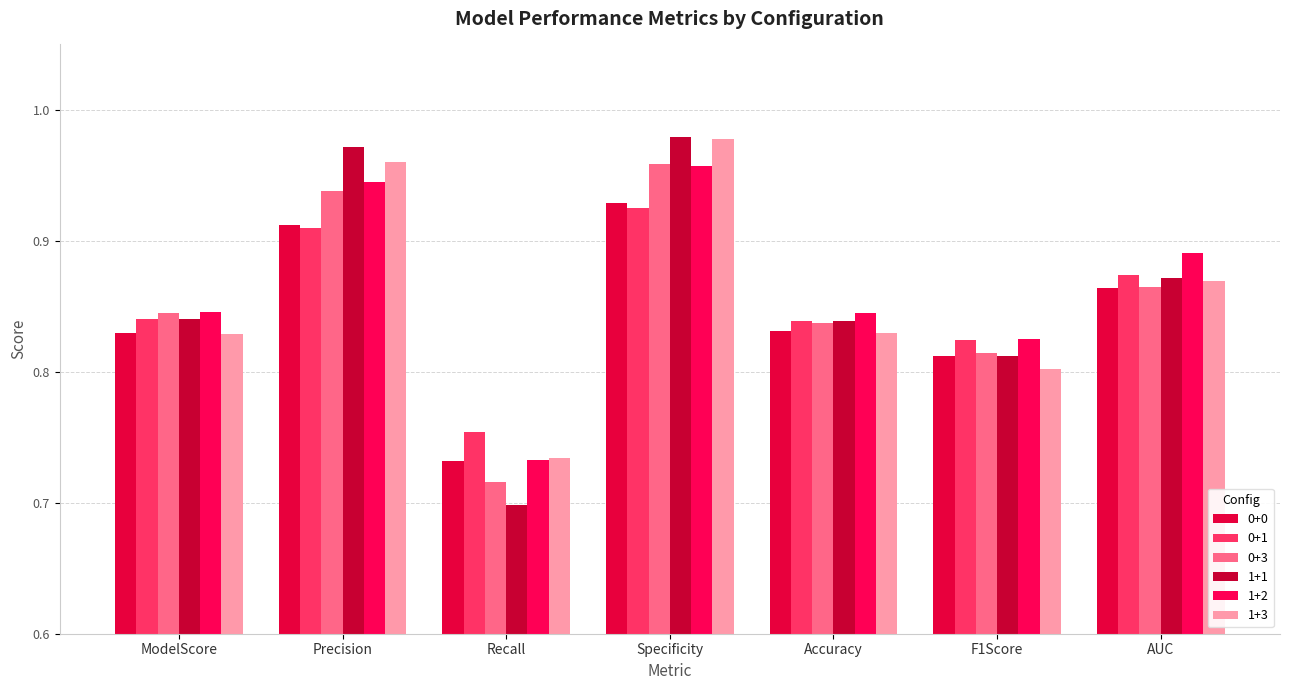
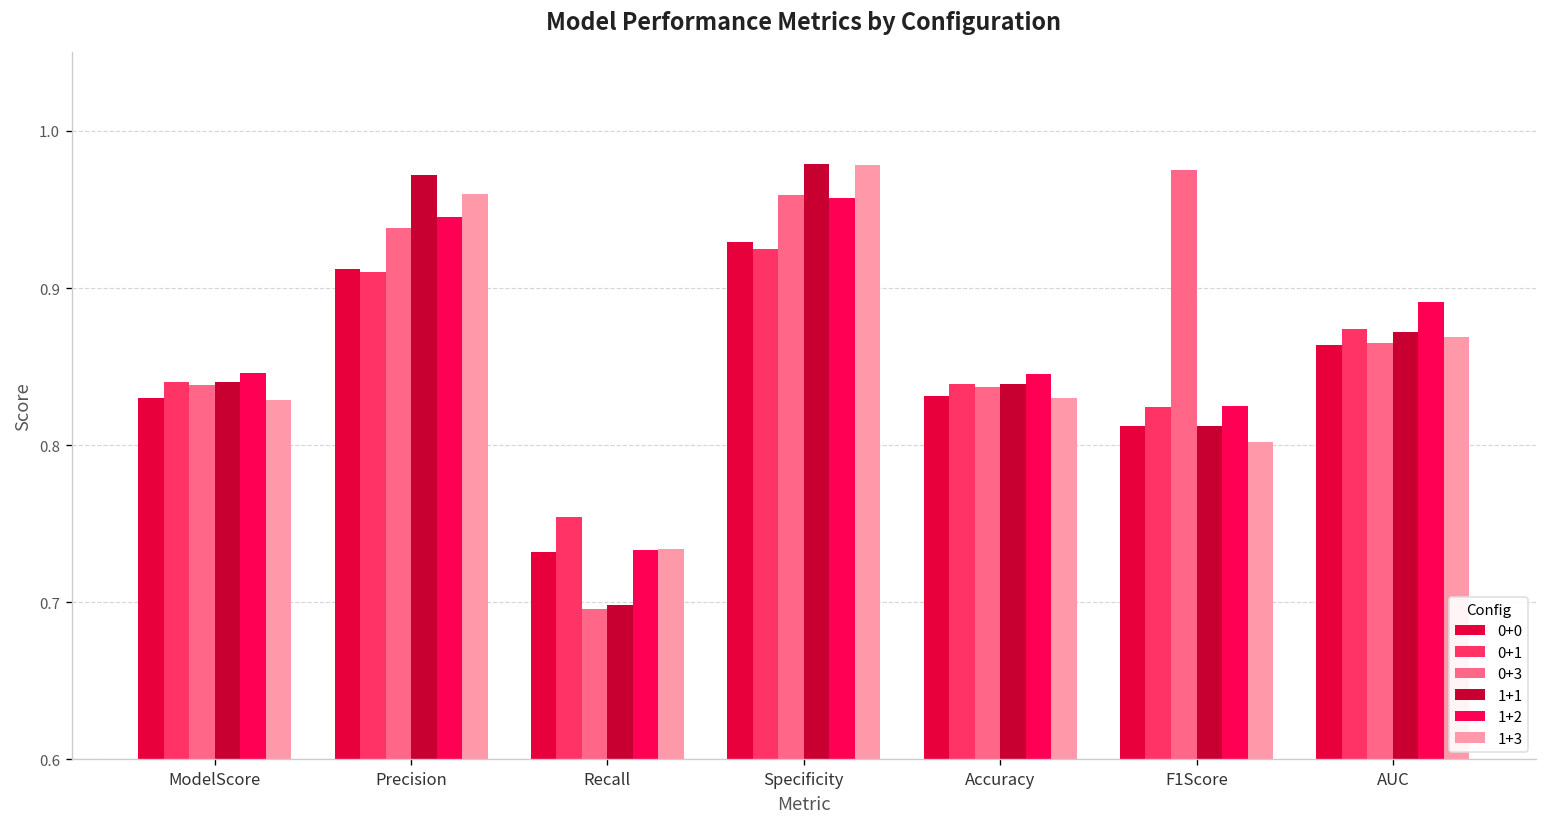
0+3, ModelScore: 0.845 -> 0.838
0+3, Recall: 0.716 -> 0.696
0+3, F1Score: 0.814 -> 0.975
